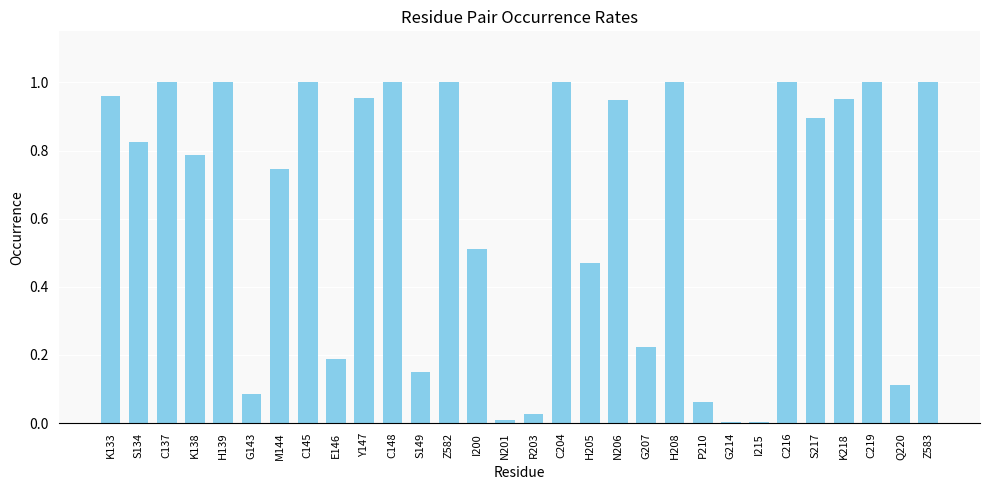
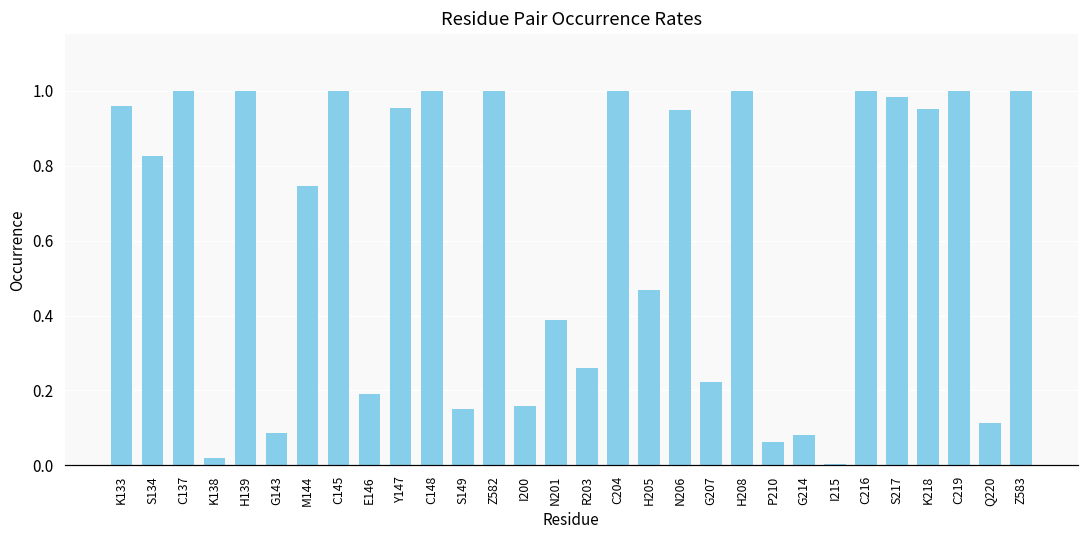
K138: 0.79 -> 0.02
I200: 0.51 -> 0.16
N201: 0.01 -> 0.39
R203: 0.03 -> 0.26
G214: 0.00 -> 0.08
S217: 0.90 -> 0.98
